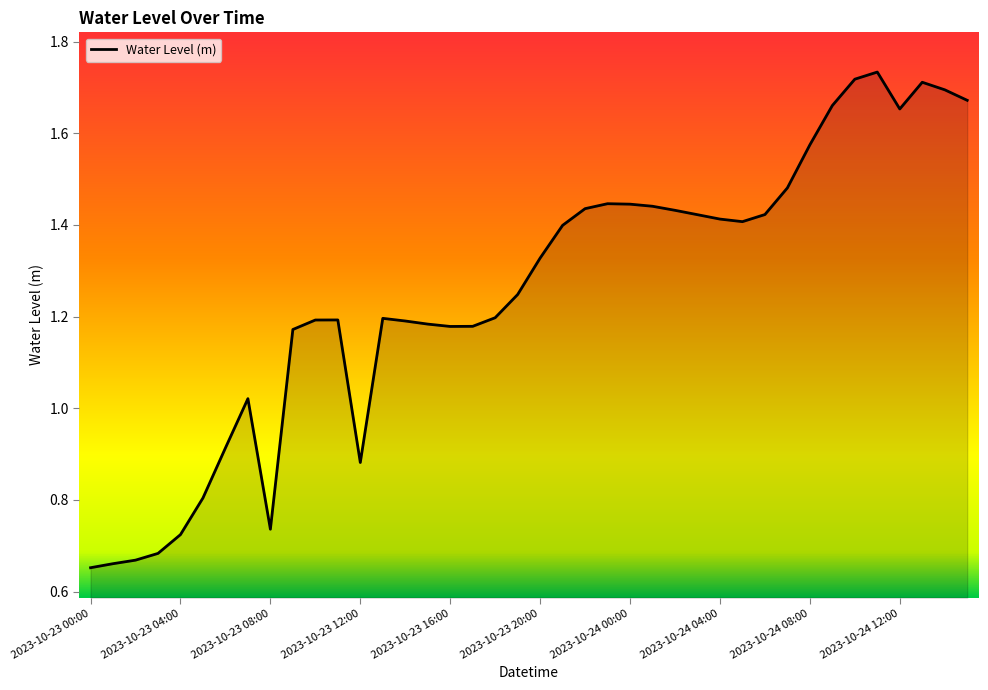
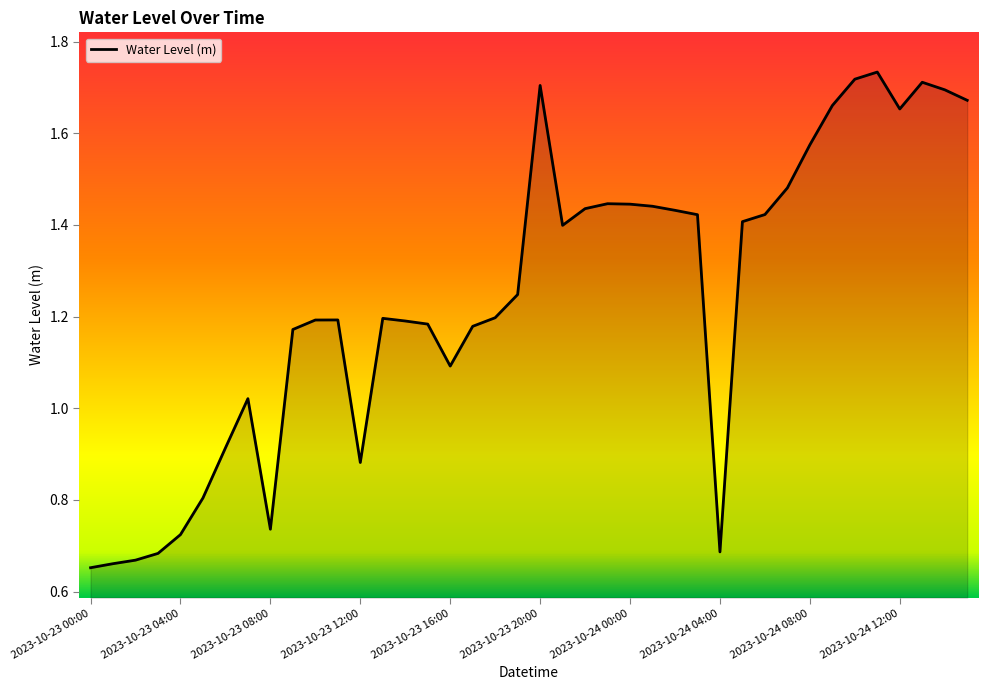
2023-10-23 16:00: 1.18 -> 1.09
2023-10-23 20:00: 1.33 -> 1.70
2023-10-24 04:00: 1.41 -> 0.69
